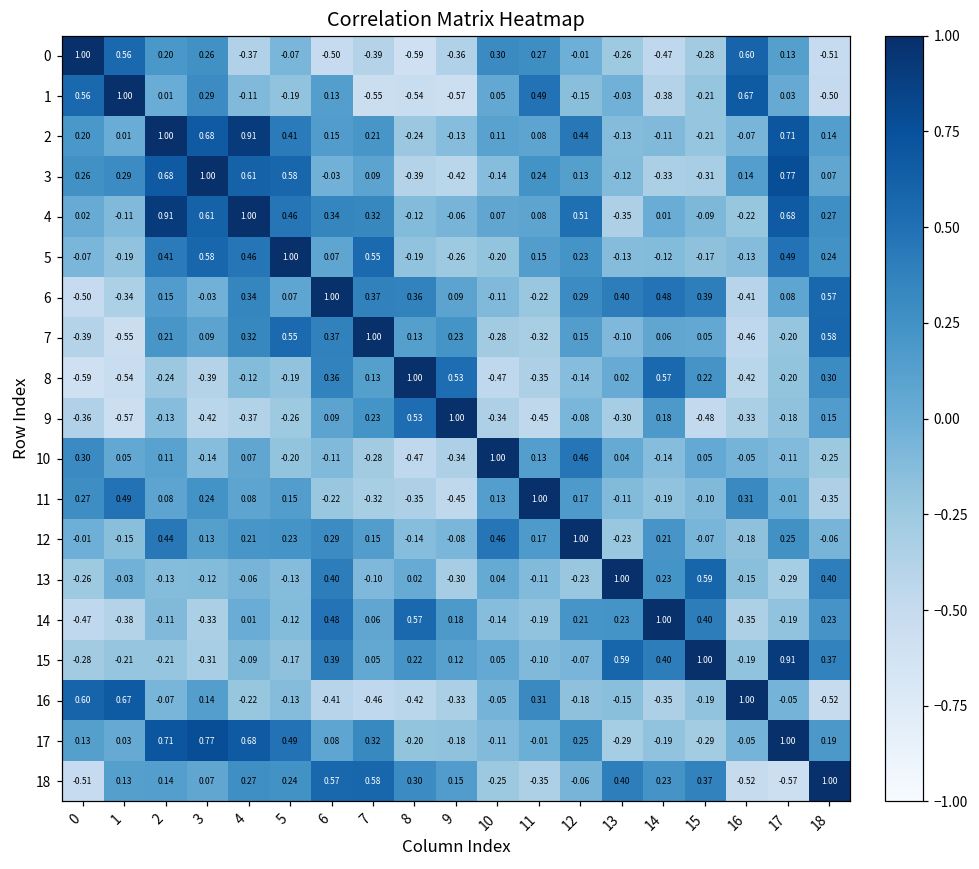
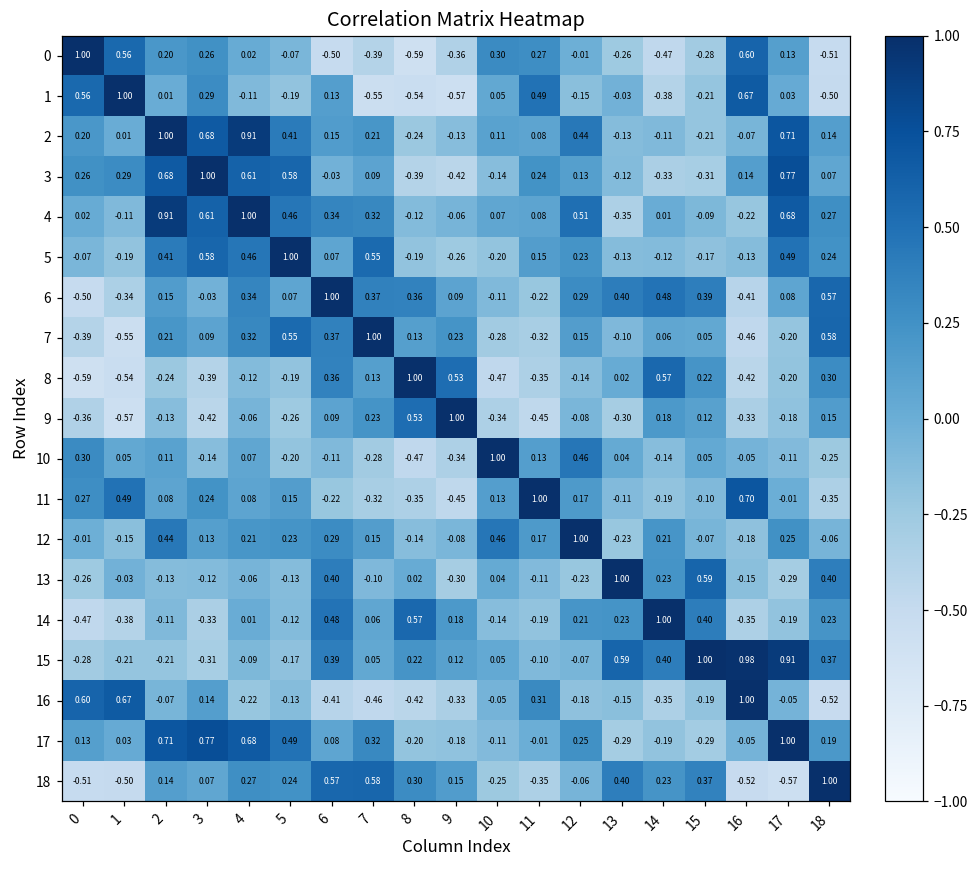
0, 4: -0.37 -> 0.02
9, 4: -0.37 -> -0.06
9, 15: -0.48 -> 0.12
11, 16: 0.31 -> 0.70
15, 16: -0.19 -> 0.98
18, 1: 0.13 -> -0.50
